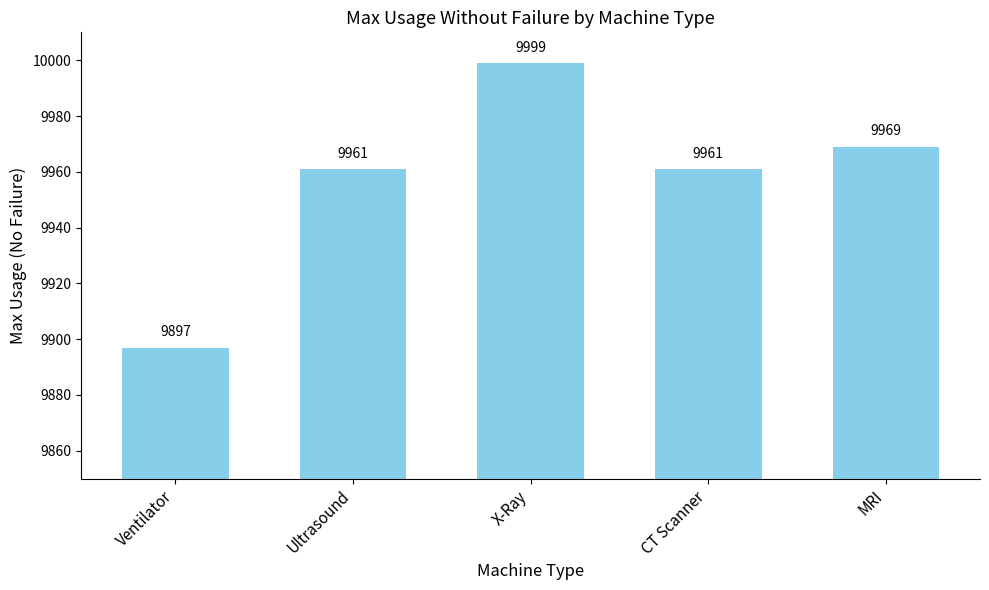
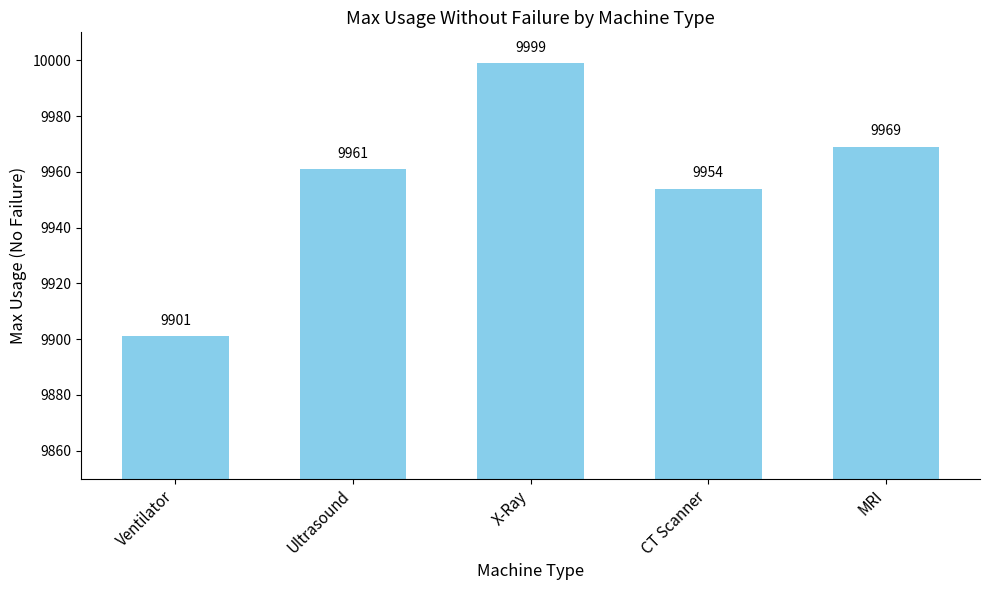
Ventilator: 9897 -> 9901
CT Scanner: 9961 -> 9954
